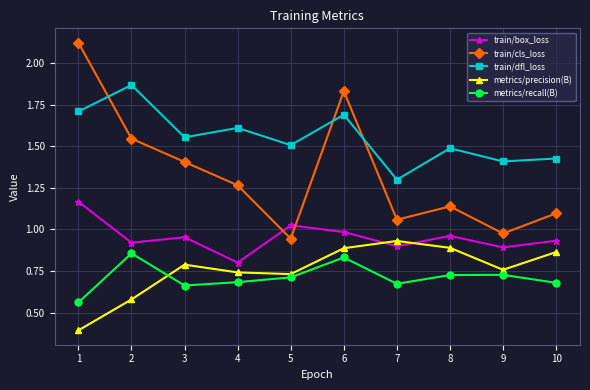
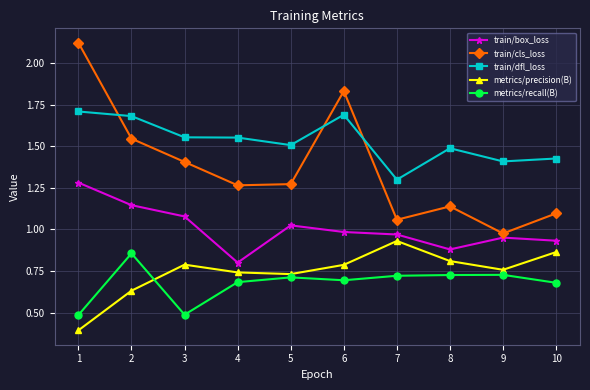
train/box_loss, 1: 1.17 -> 1.28
metrics/recall(B), 1: 0.56 -> 0.49
train/box_loss, 2: 0.92 -> 1.15
train/dfl_loss, 2: 1.87 -> 1.68
metrics/precision(B), 2: 0.58 -> 0.63
train/box_loss, 3: 0.95 -> 1.08
metrics/recall(B), 3: 0.66 -> 0.49
train/dfl_loss, 4: 1.61 -> 1.55
train/cls_loss, 5: 0.94 -> 1.27
metrics/precision(B), 6: 0.89 -> 0.79
metrics/recall(B), 6: 0.83 -> 0.69
train/box_loss, 7: 0.90 -> 0.97
metrics/recall(B), 7: 0.67 -> 0.72
train/box_loss, 8: 0.96 -> 0.88
metrics/precision(B), 8: 0.89 -> 0.81
train/box_loss, 9: 0.89 -> 0.95
